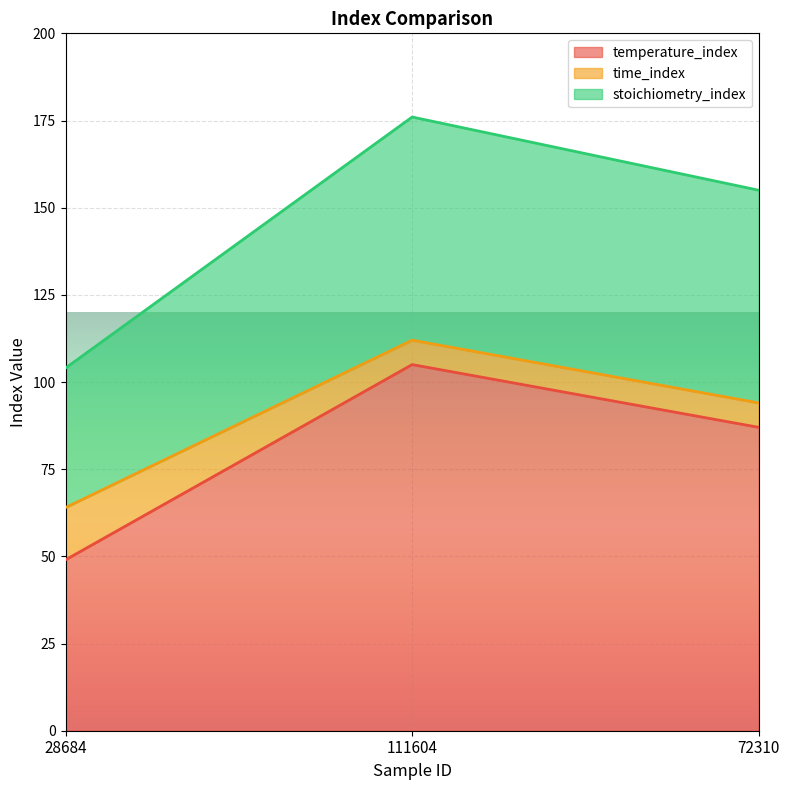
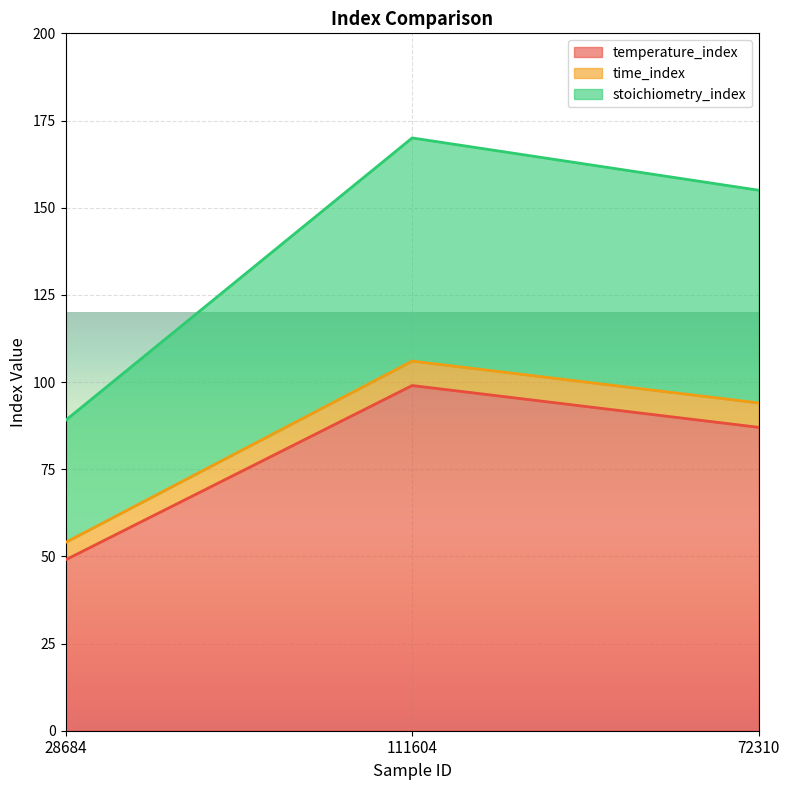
time_index, 28684: 15 -> 5
stoichiometry_index, 28684: 40 -> 35
temperature_index, 111604: 105 -> 99
